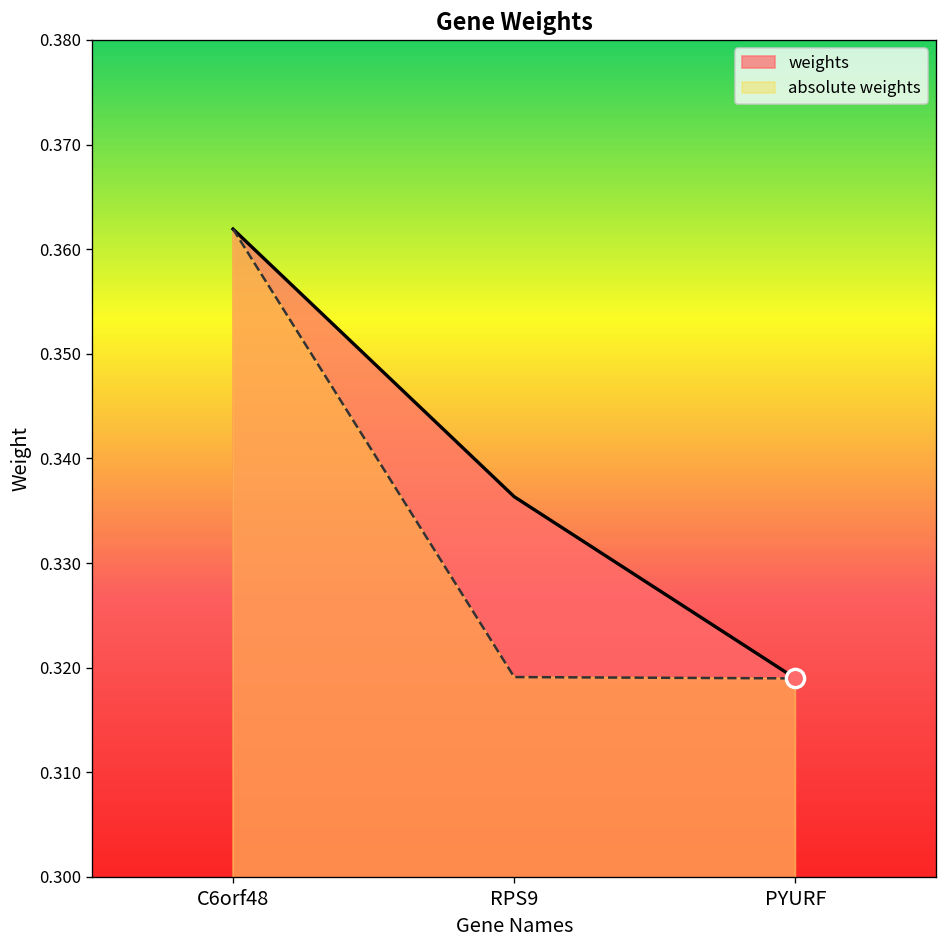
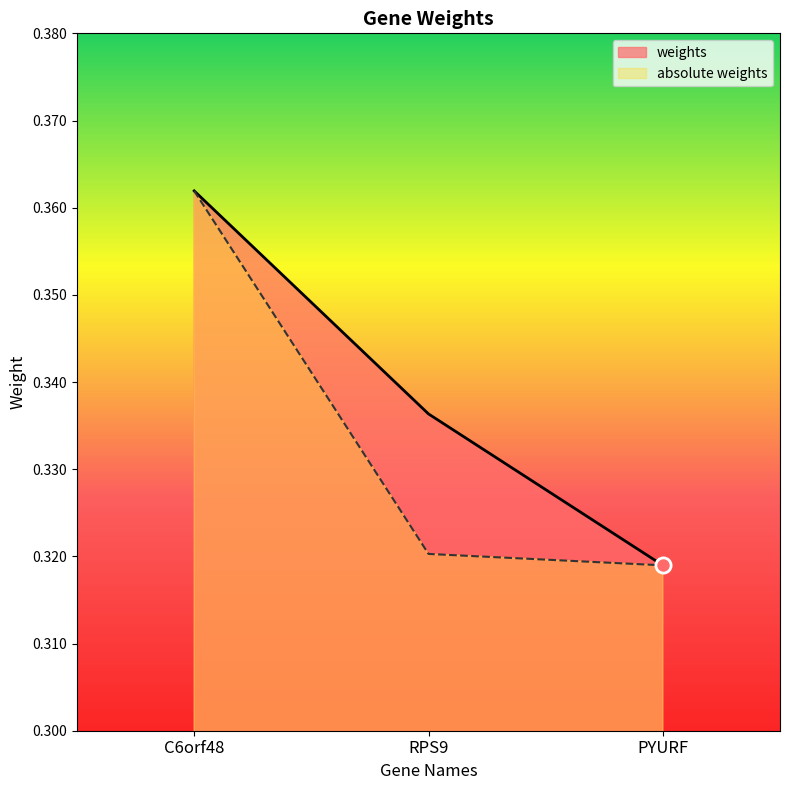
absolute weights, RPS9: 0.319 -> 0.320
